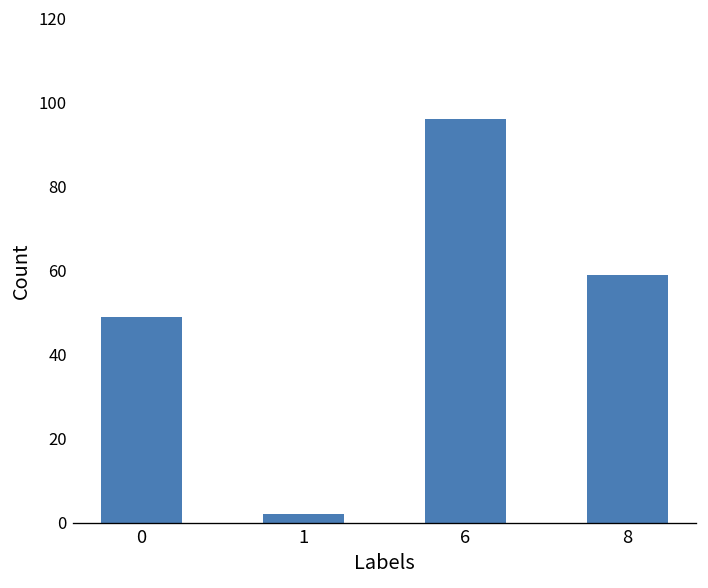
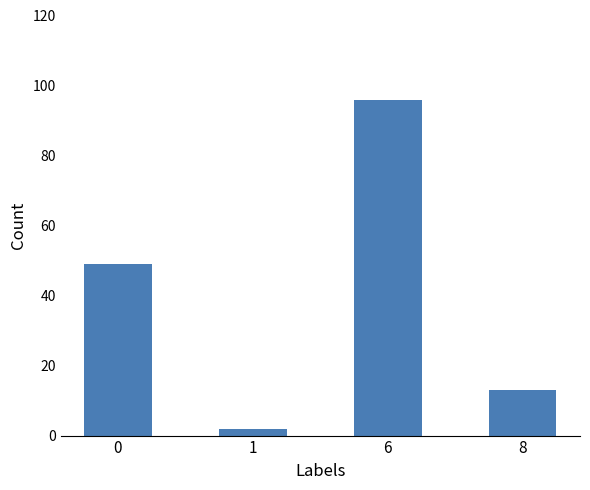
8: 59 -> 13
